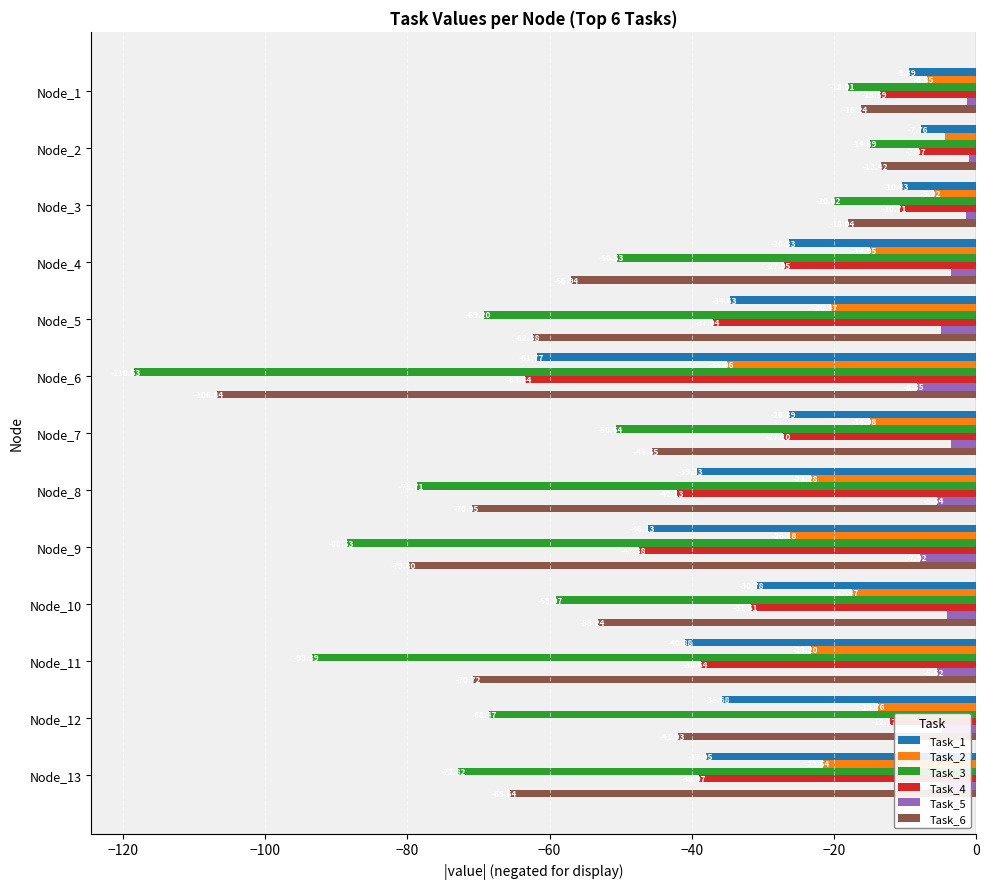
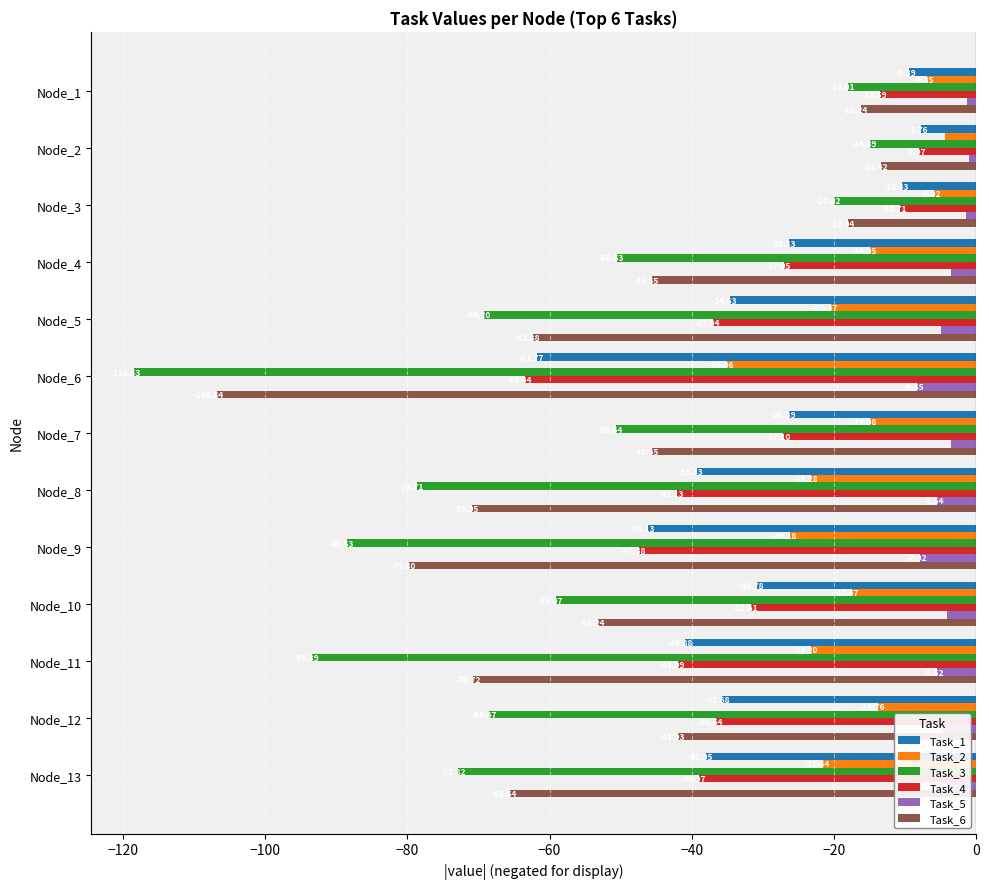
Task_6, Node_4: -57 -> -46
Task_4, Node_11: -39 -> -42
Task_4, Node_12: -12 -> -37
